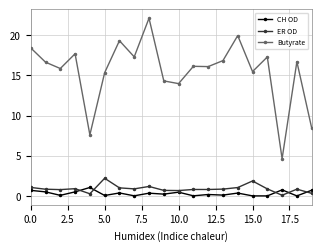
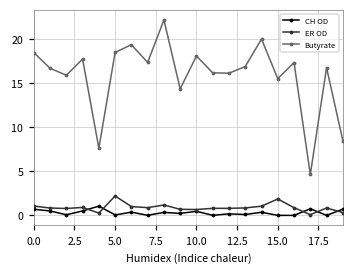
Butyrate, 5.0: 15 -> 18
Butyrate, 10.0: 14 -> 18
